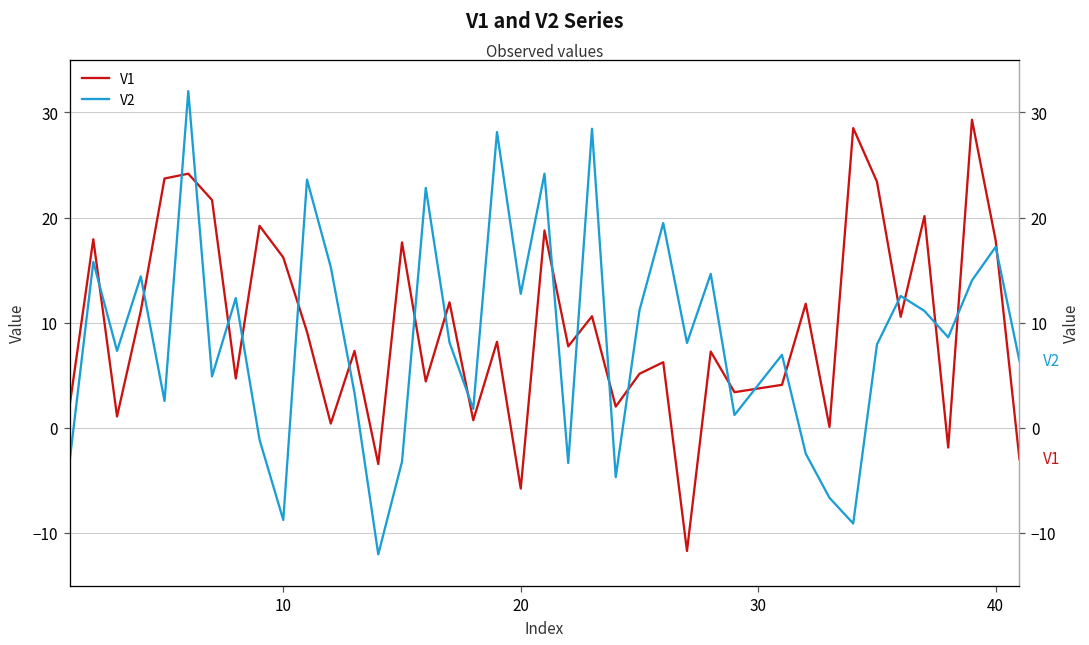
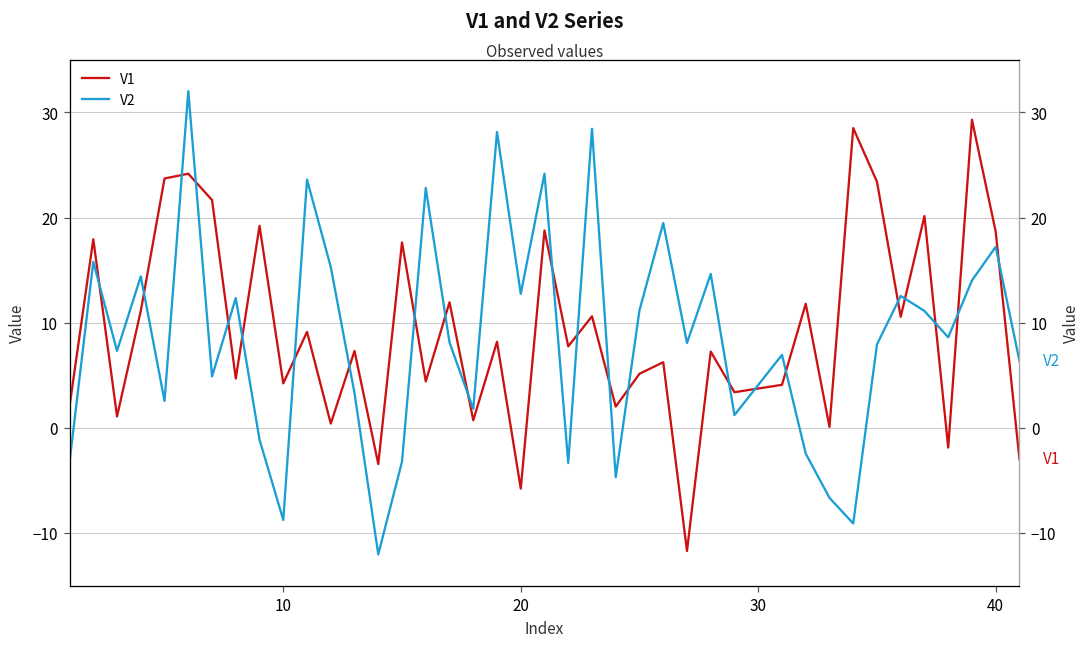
V1, 10: 16 -> 4
V1, 40: 18 -> 19
